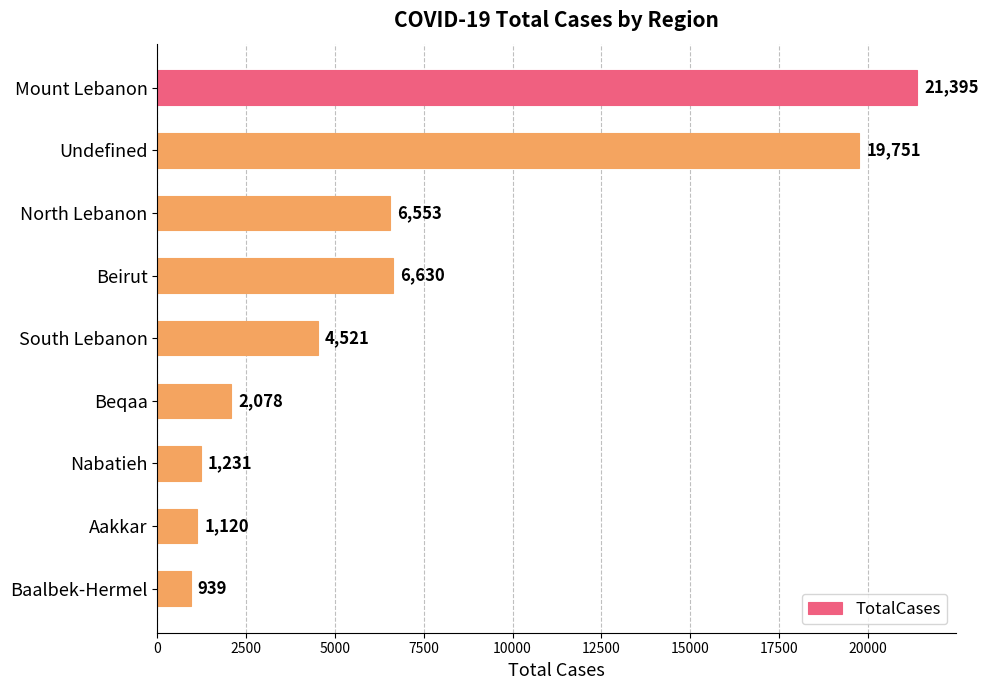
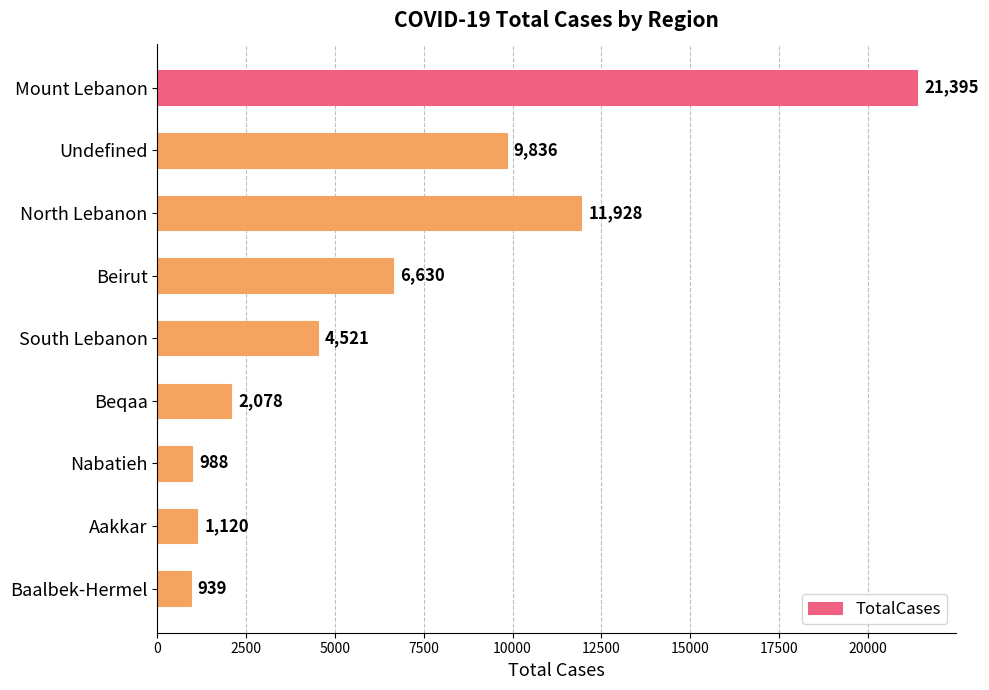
Undefined: 19,751 -> 9,836
North Lebanon: 6,553 -> 11,928
Nabatieh: 1,231 -> 988
